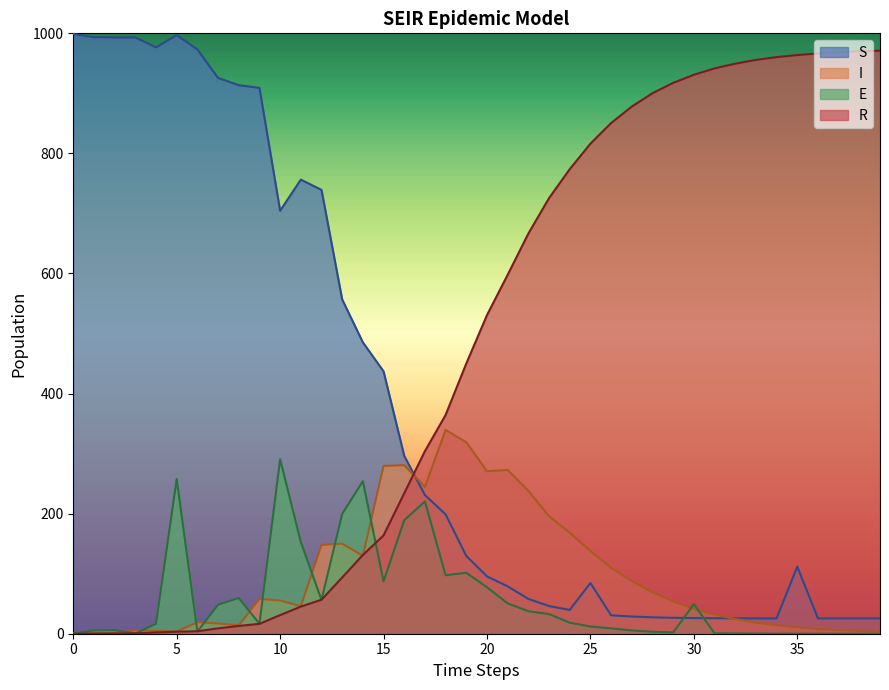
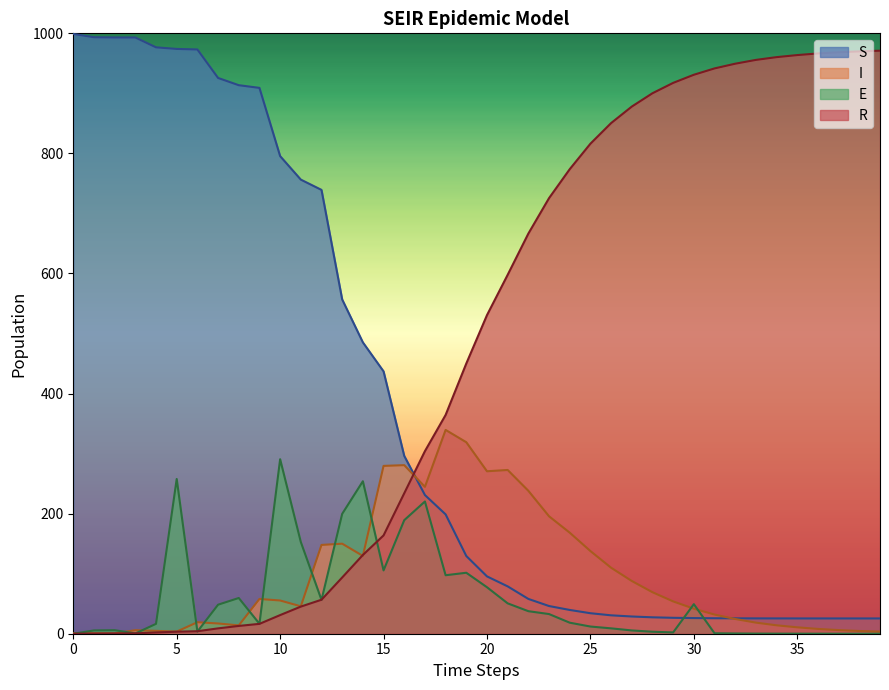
S, 5: 1000 -> 970
S, 10: 700 -> 800
E, 15: 90 -> 110
S, 25: 80 -> 30
S, 35: 110 -> 30
